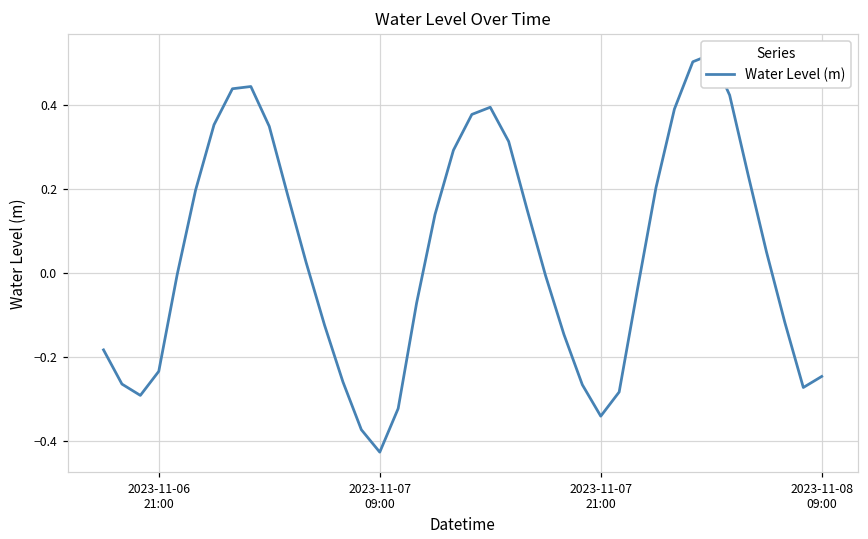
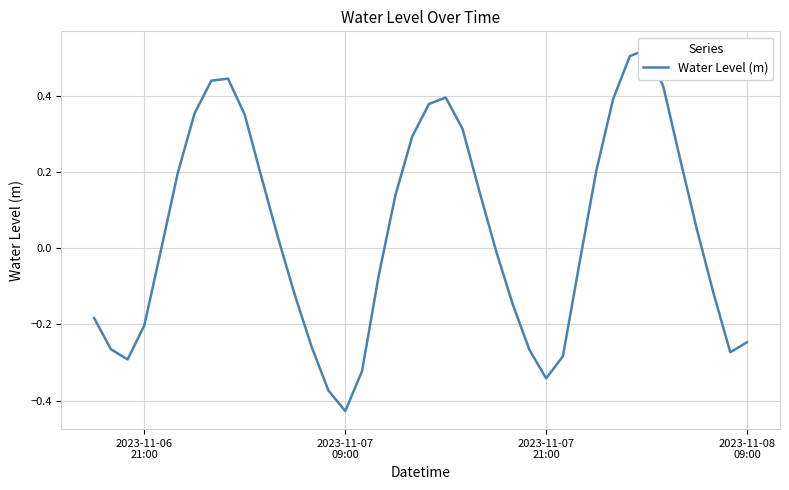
2023-11-06 21:00: -0.23 -> -0.20
